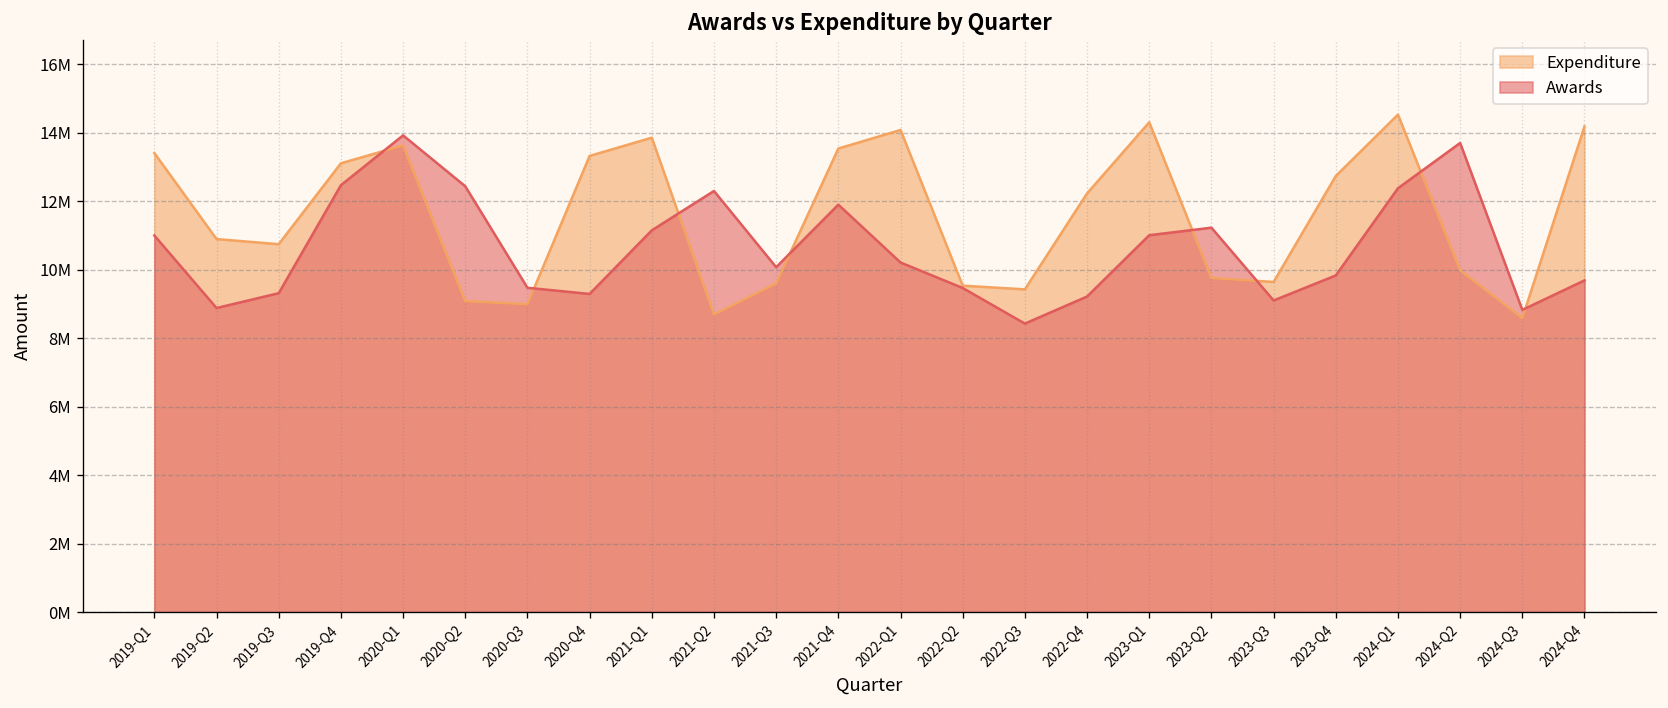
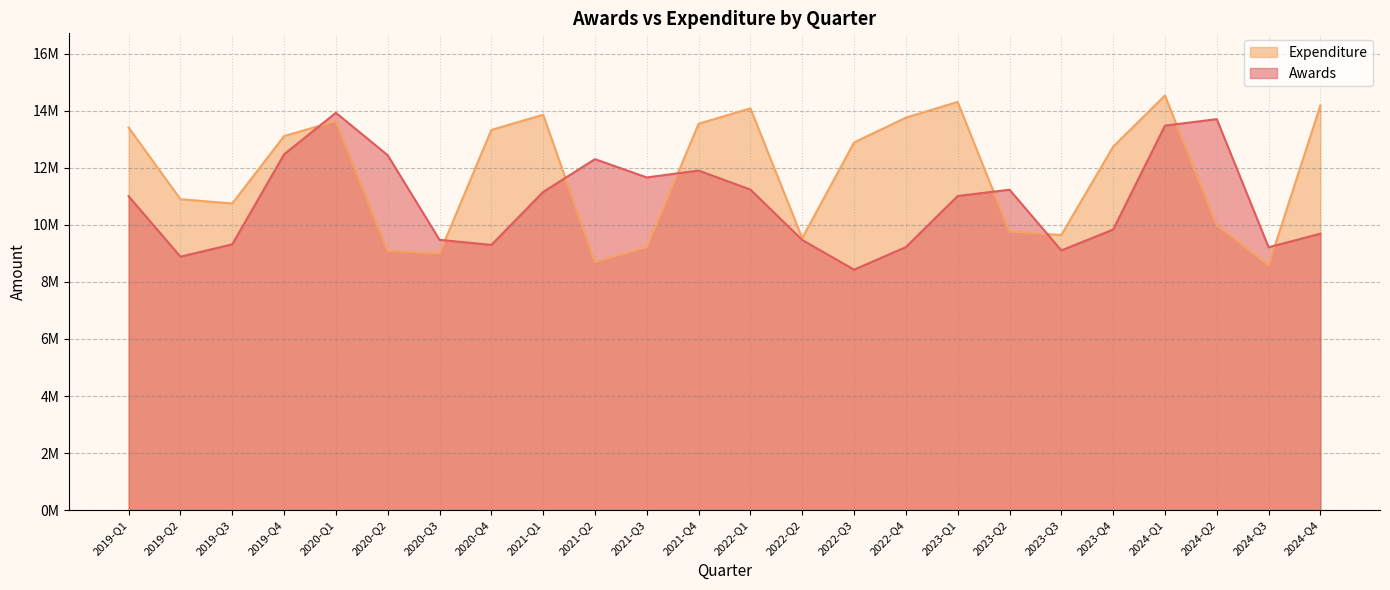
Expenditure, 2021-Q3: 9600000 -> 9200000
Awards, 2021-Q3: 10100000 -> 11700000
Awards, 2022-Q1: 10200000 -> 11200000
Expenditure, 2022-Q3: 9400000 -> 12900000
Expenditure, 2022-Q4: 12200000 -> 13800000
Awards, 2024-Q1: 12400000 -> 13500000
Awards, 2024-Q3: 8800000 -> 9200000
